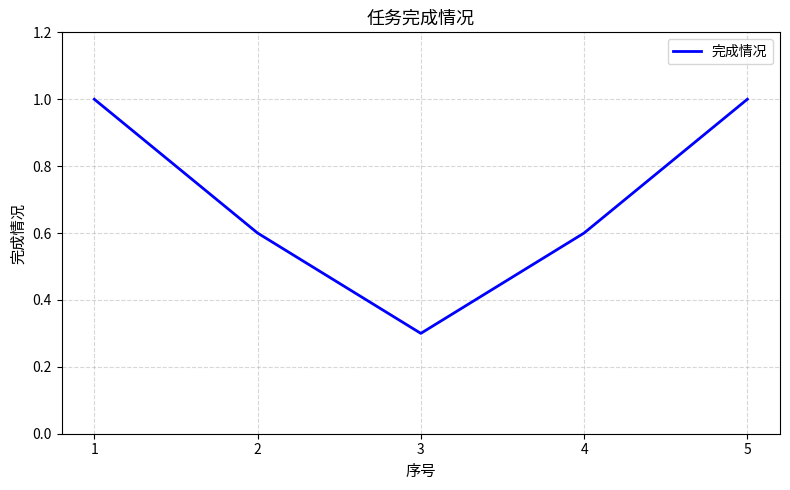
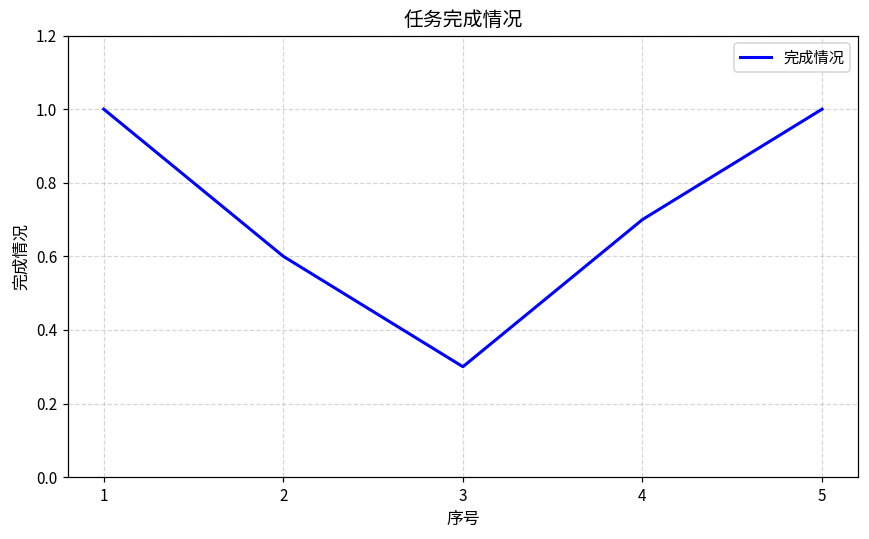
4: 0.6 -> 0.7
